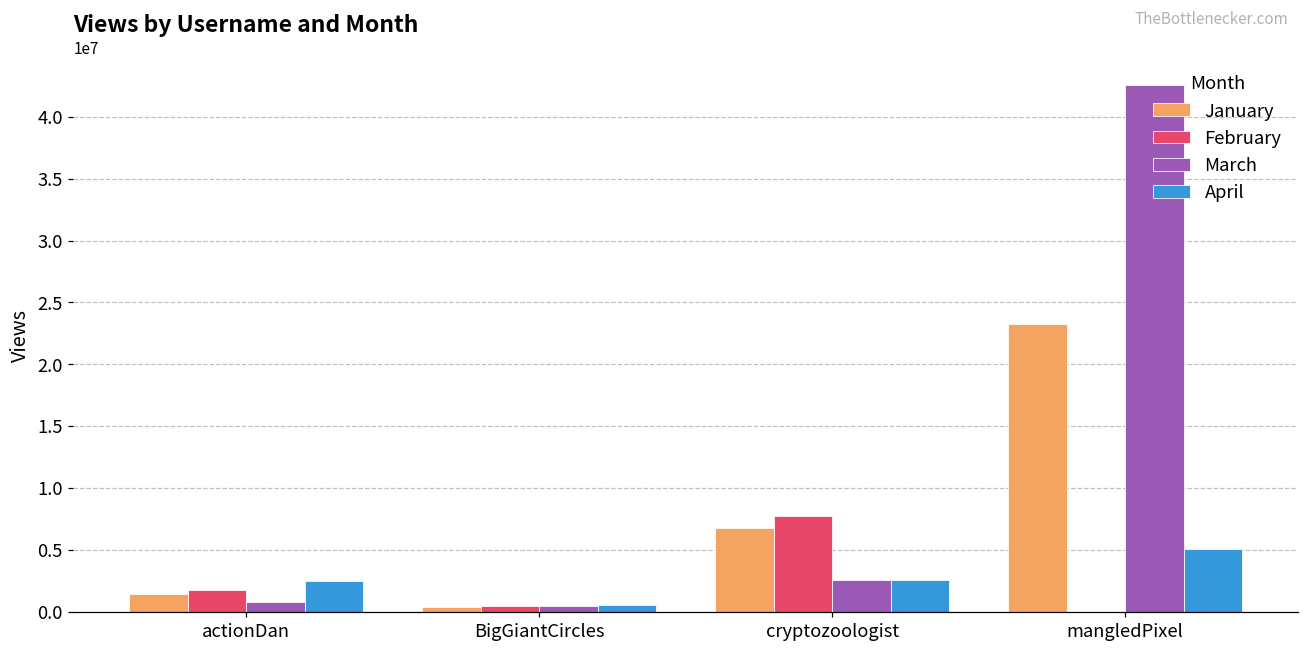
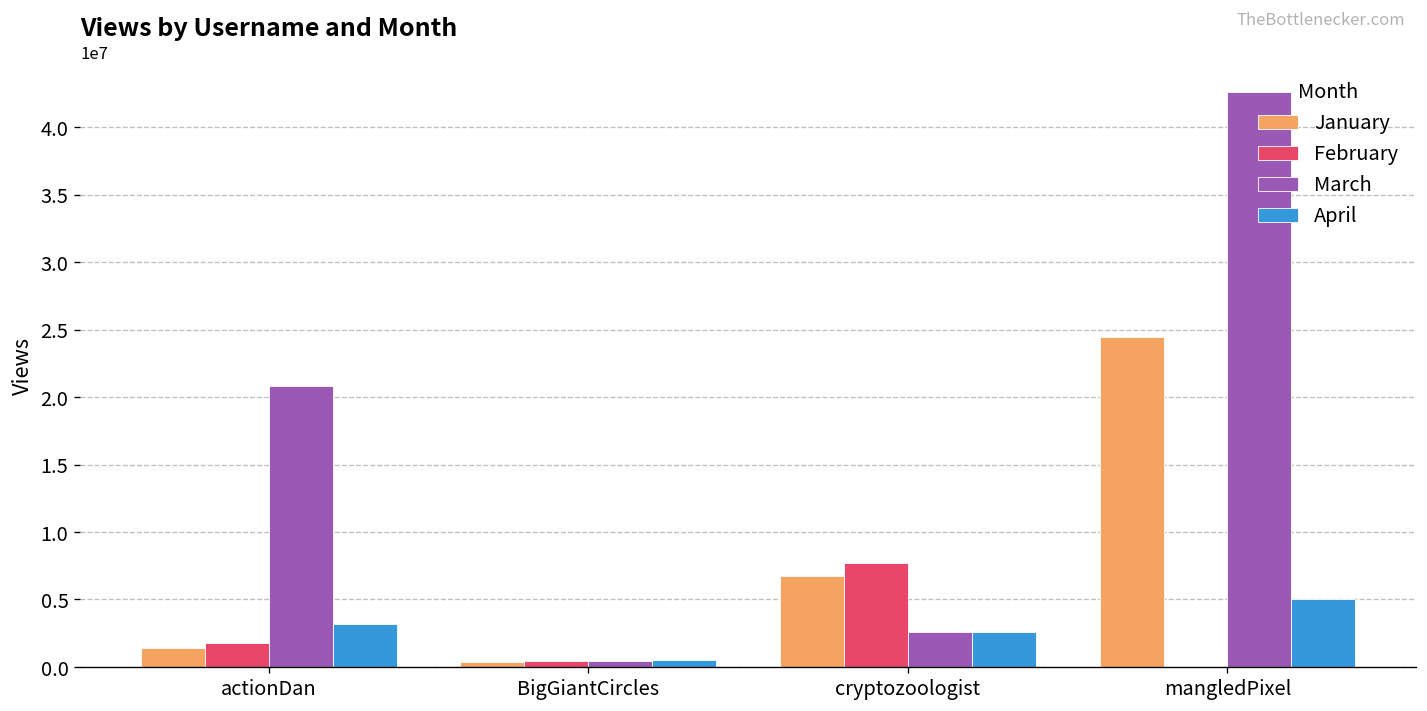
March, actionDan: 800000 -> 20800000
April, actionDan: 2500000 -> 3200000
January, mangledPixel: 23300000 -> 24500000
